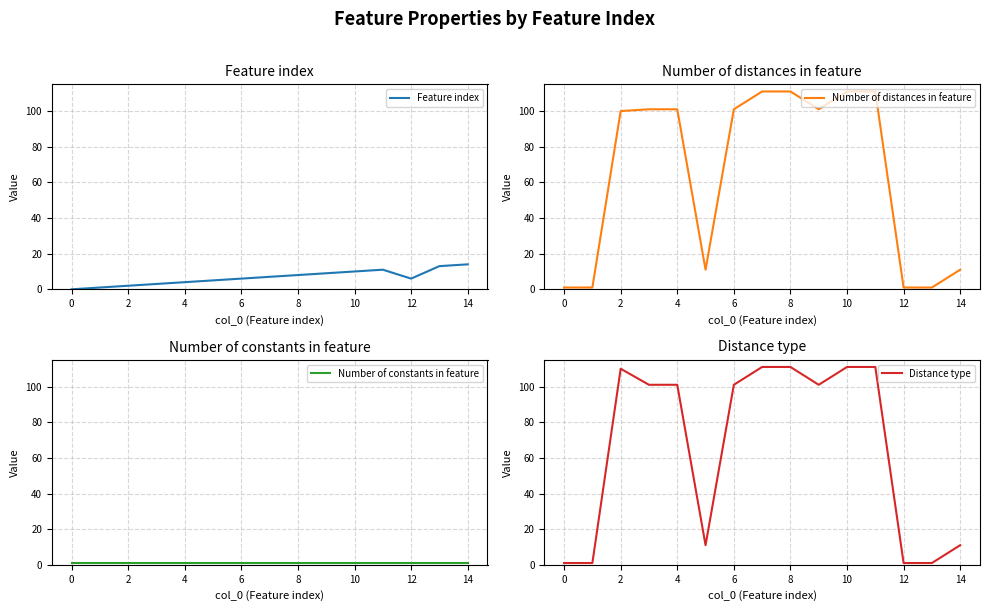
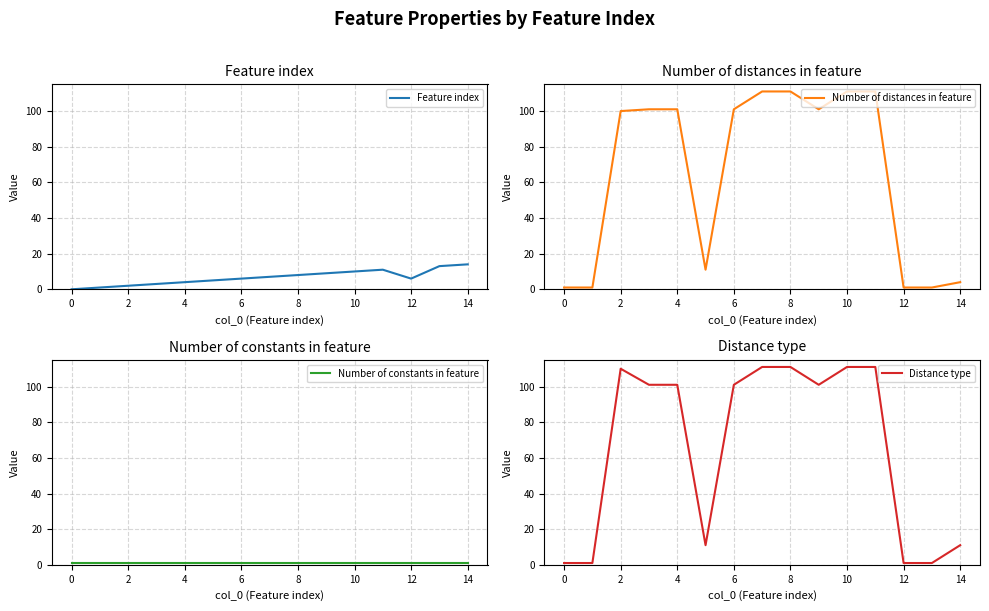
Number of distances in feature, 14: 11 -> 4
